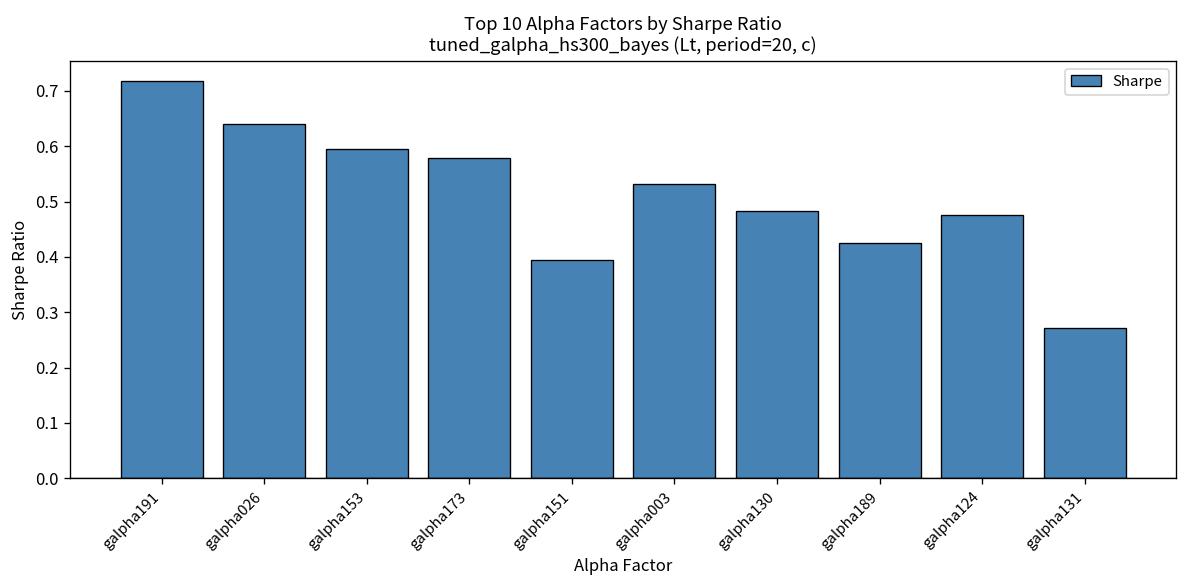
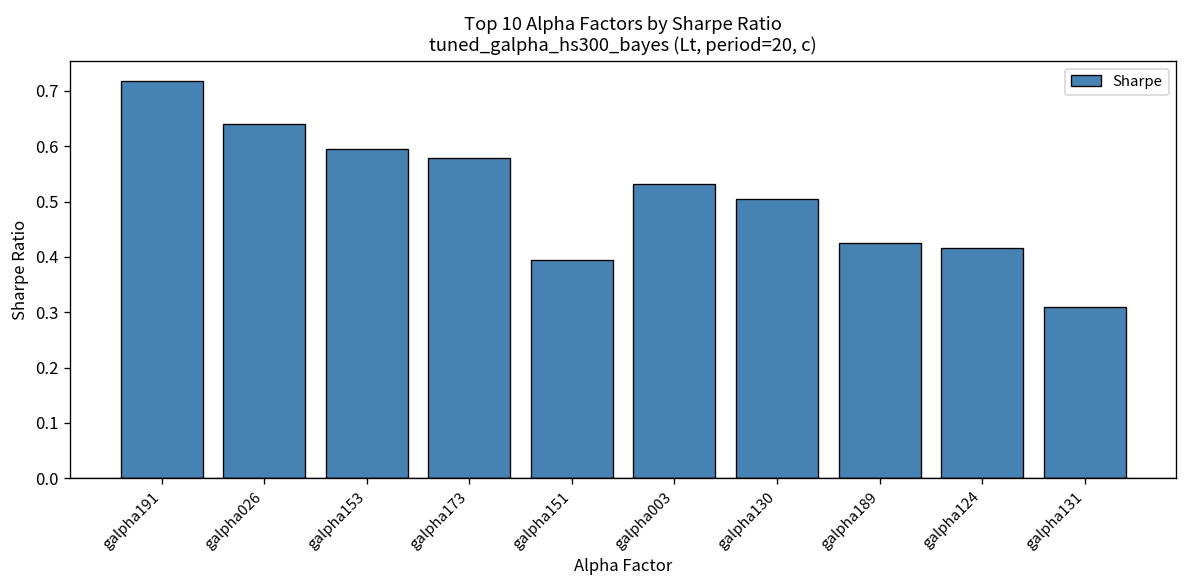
galpha130: 0.48 -> 0.50
galpha124: 0.48 -> 0.42
galpha131: 0.27 -> 0.31
